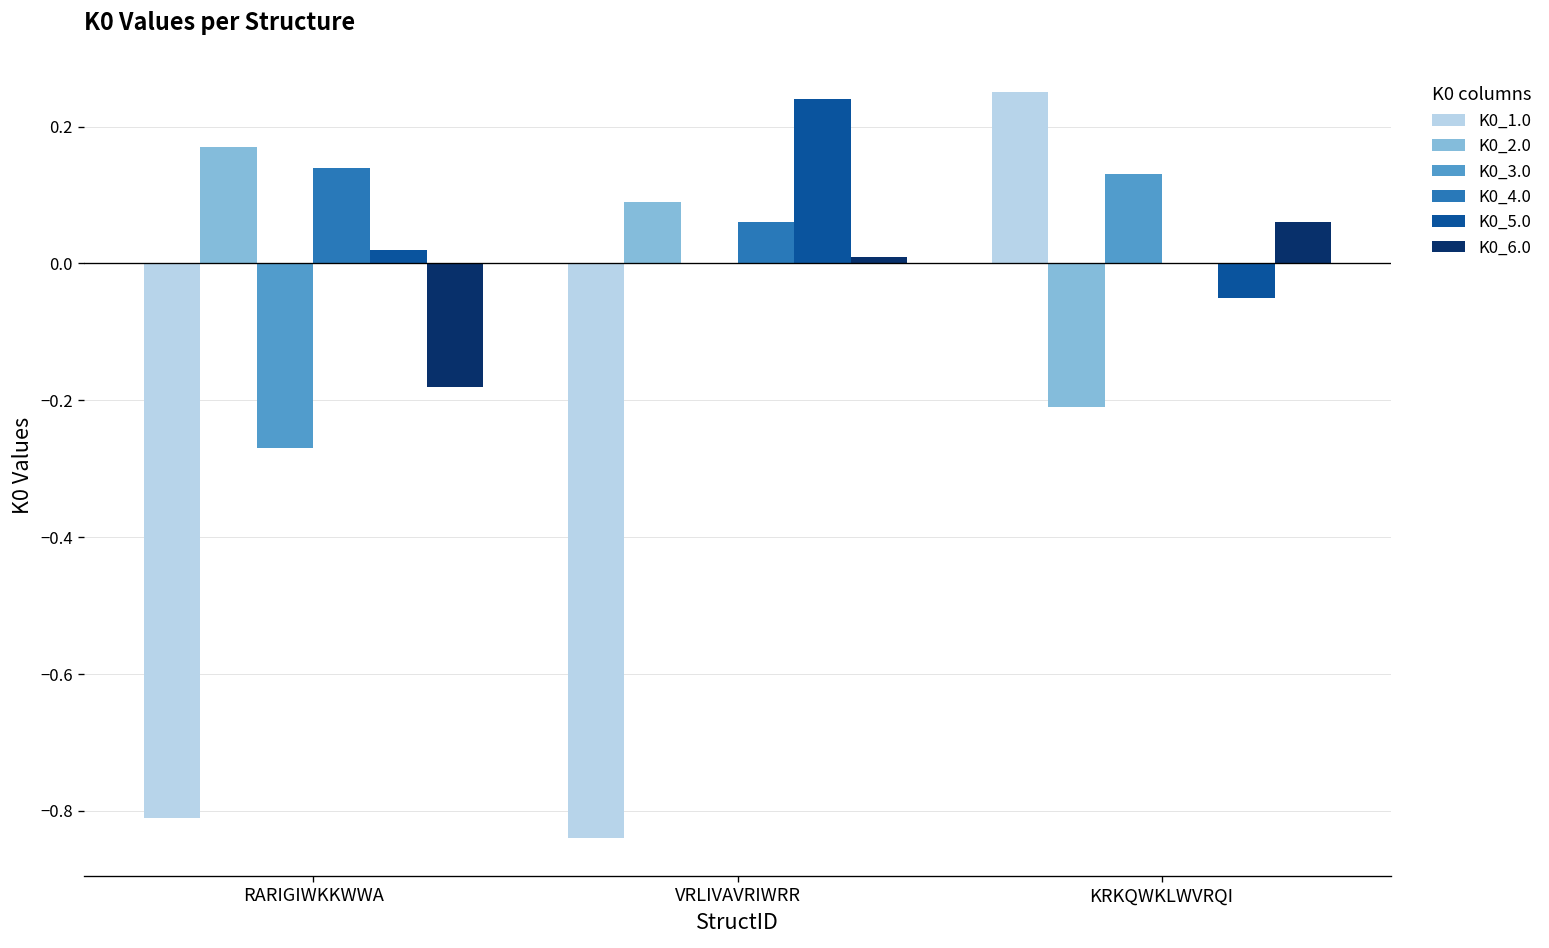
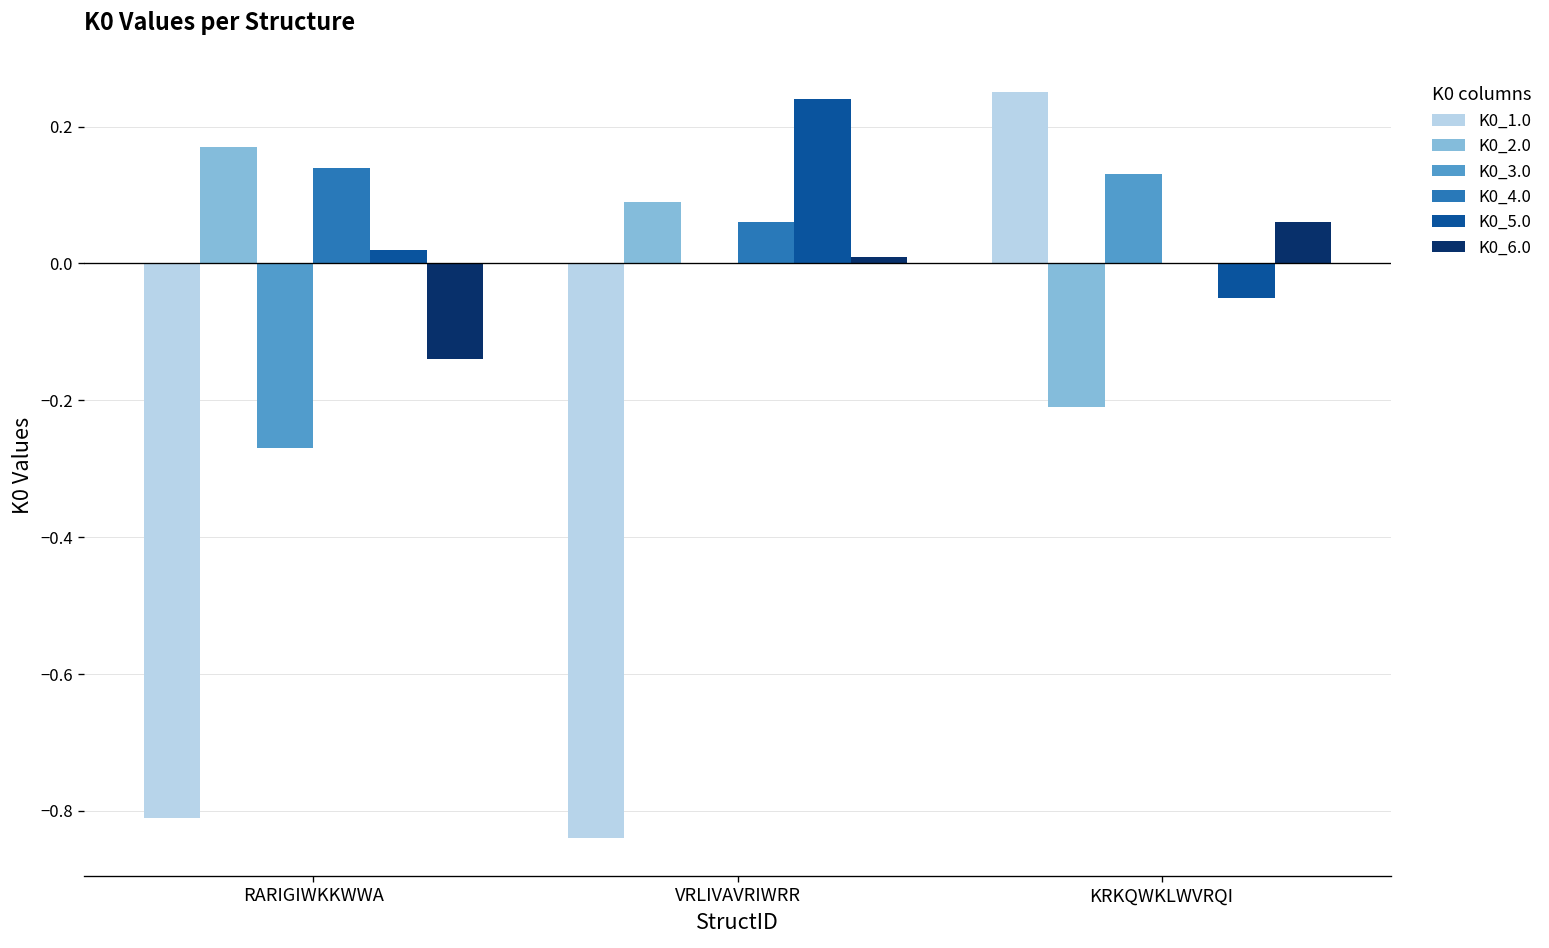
K0_6.0, RARIGIWKKWWA: -0.18 -> -0.14
